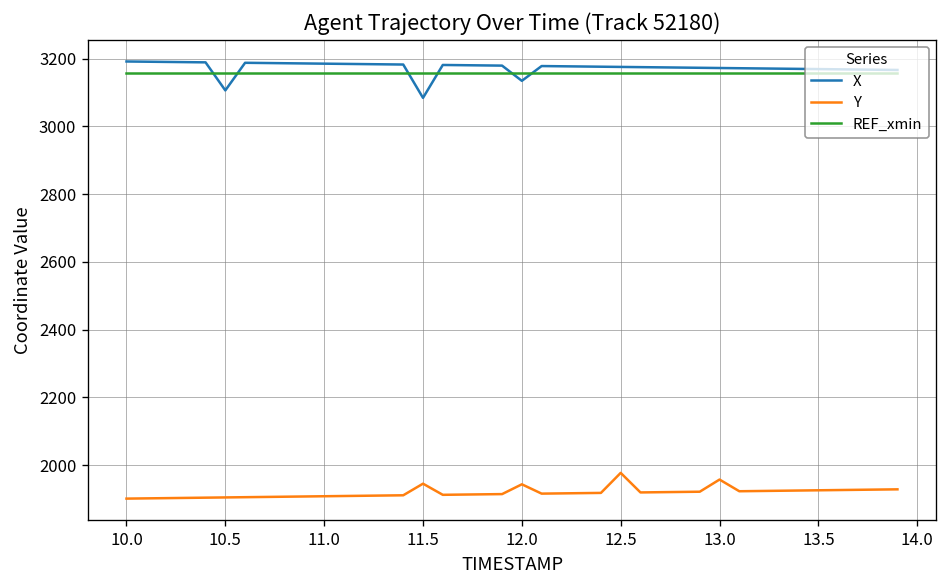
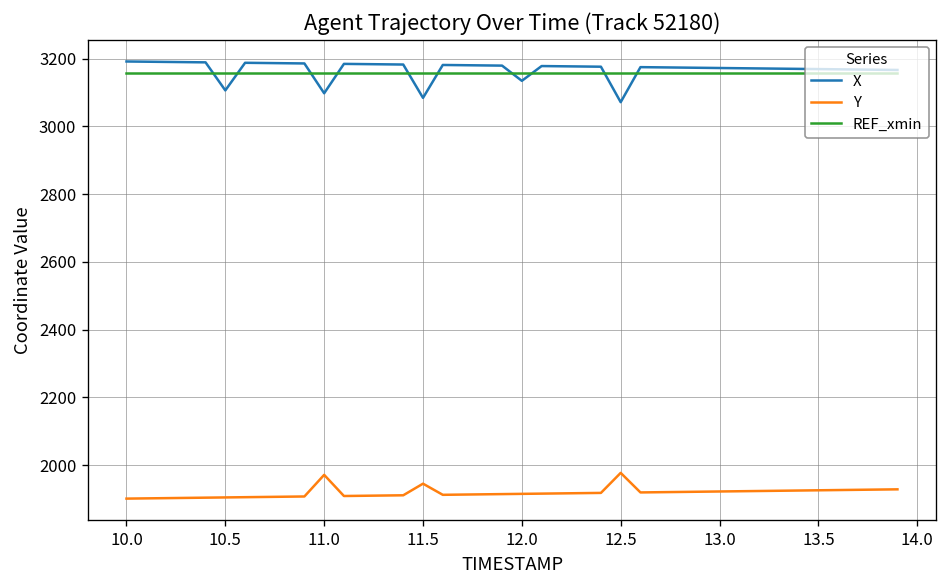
X, 11.0: 3190 -> 3100
Y, 11.0: 1910 -> 1970
Y, 12.0: 1940 -> 1920
X, 12.5: 3180 -> 3070
Y, 13.0: 1960 -> 1920
